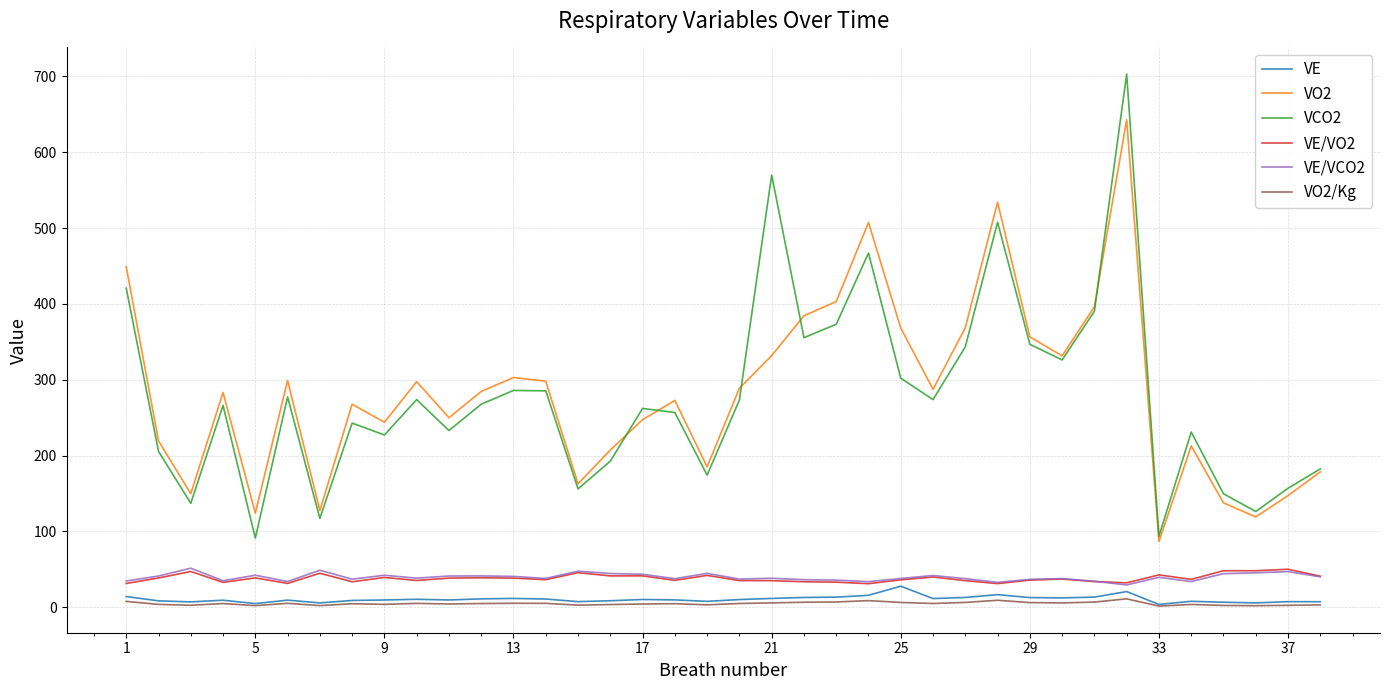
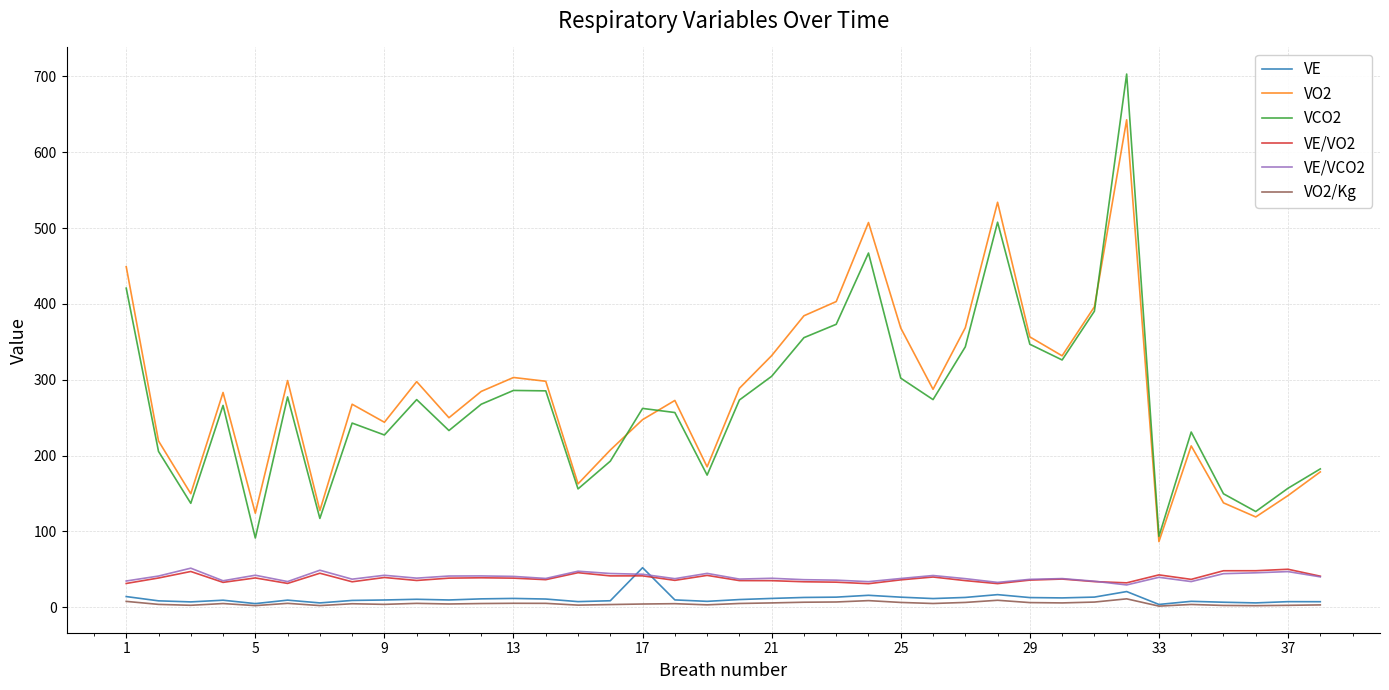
VE, 17: 10 -> 50
VCO2, 21: 570 -> 300
VE, 25: 30 -> 10
